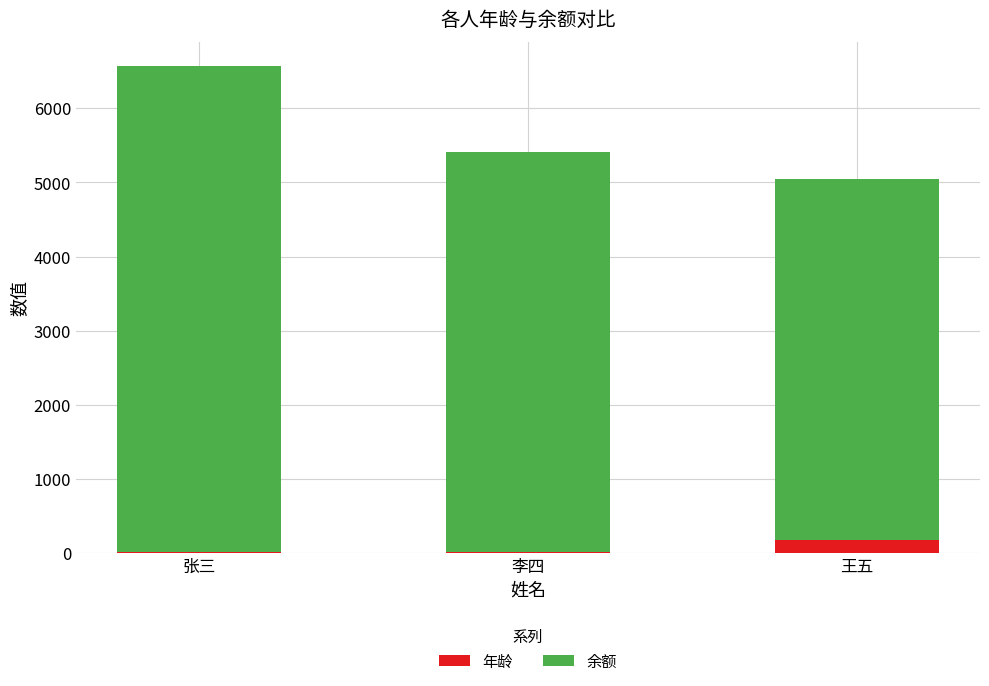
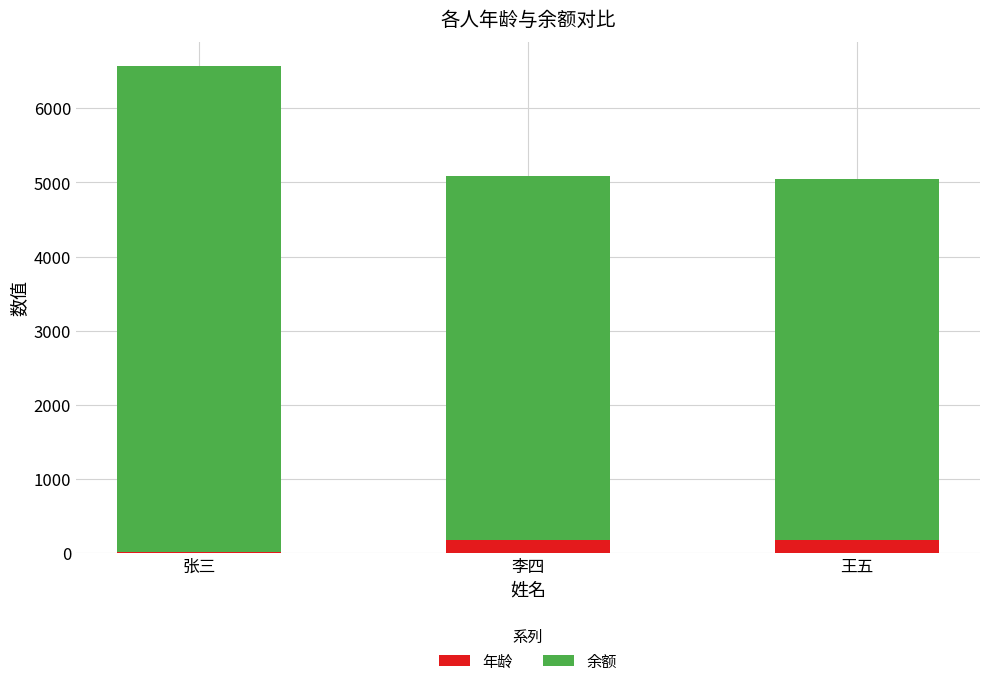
年龄, 李四: 0 -> 200
余额, 李四: 5400 -> 4900
